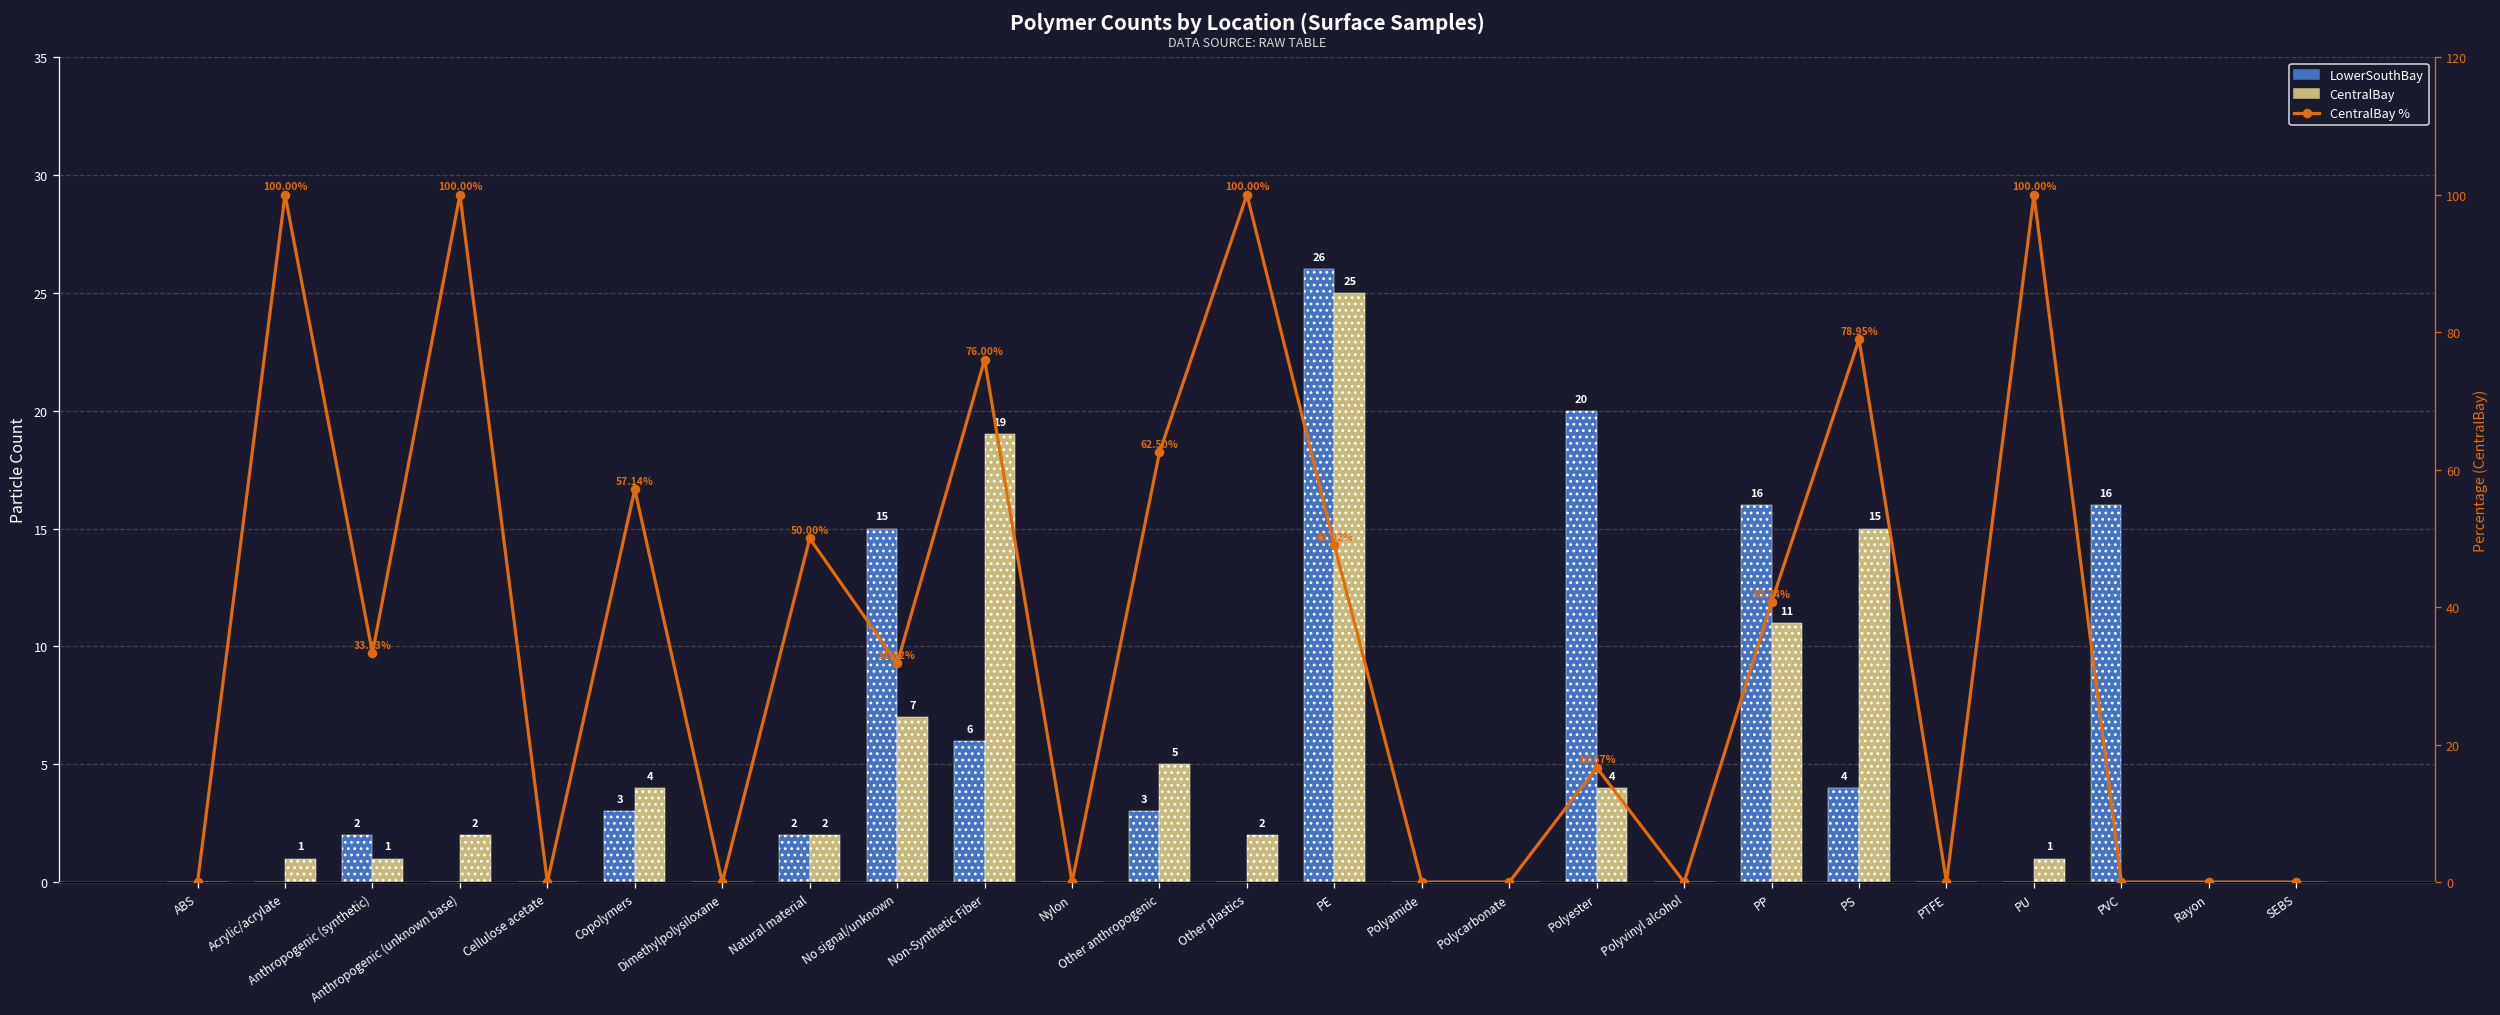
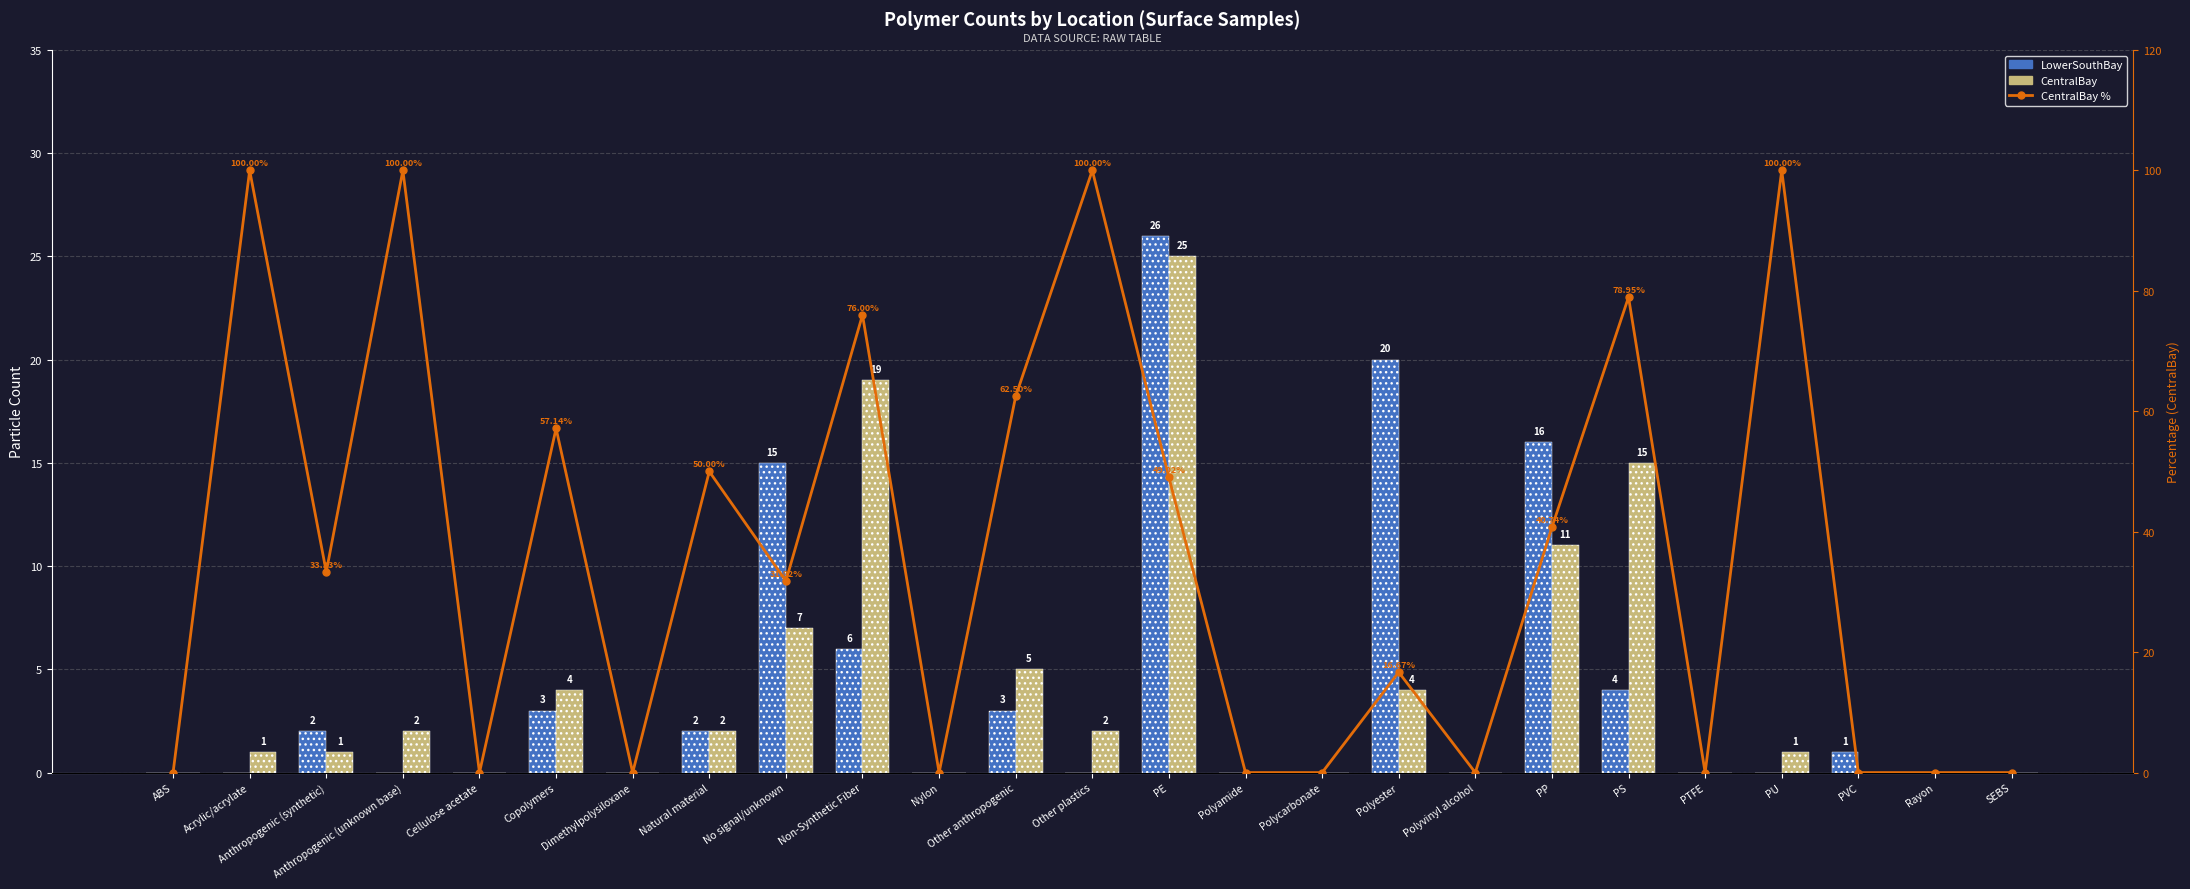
LowerSouthBay, PVC: 16 -> 1
